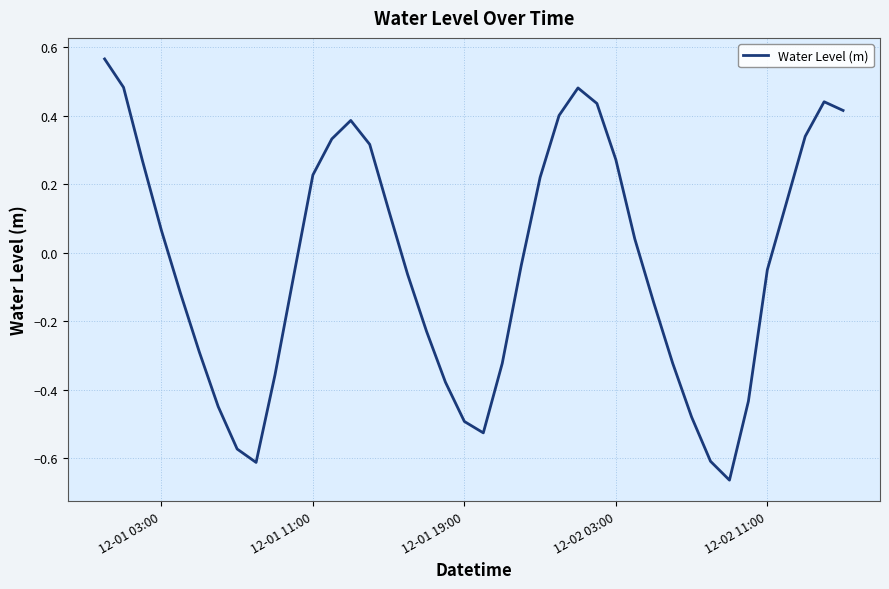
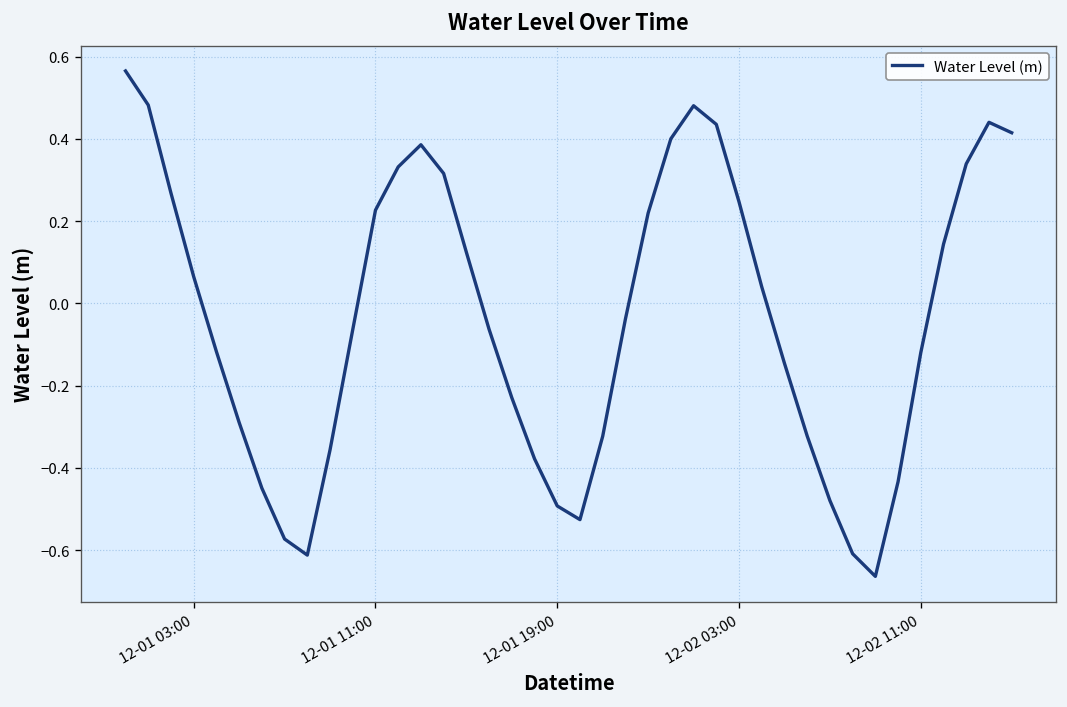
12-02 03:00: 0.27 -> 0.25
12-02 11:00: -0.05 -> -0.12
